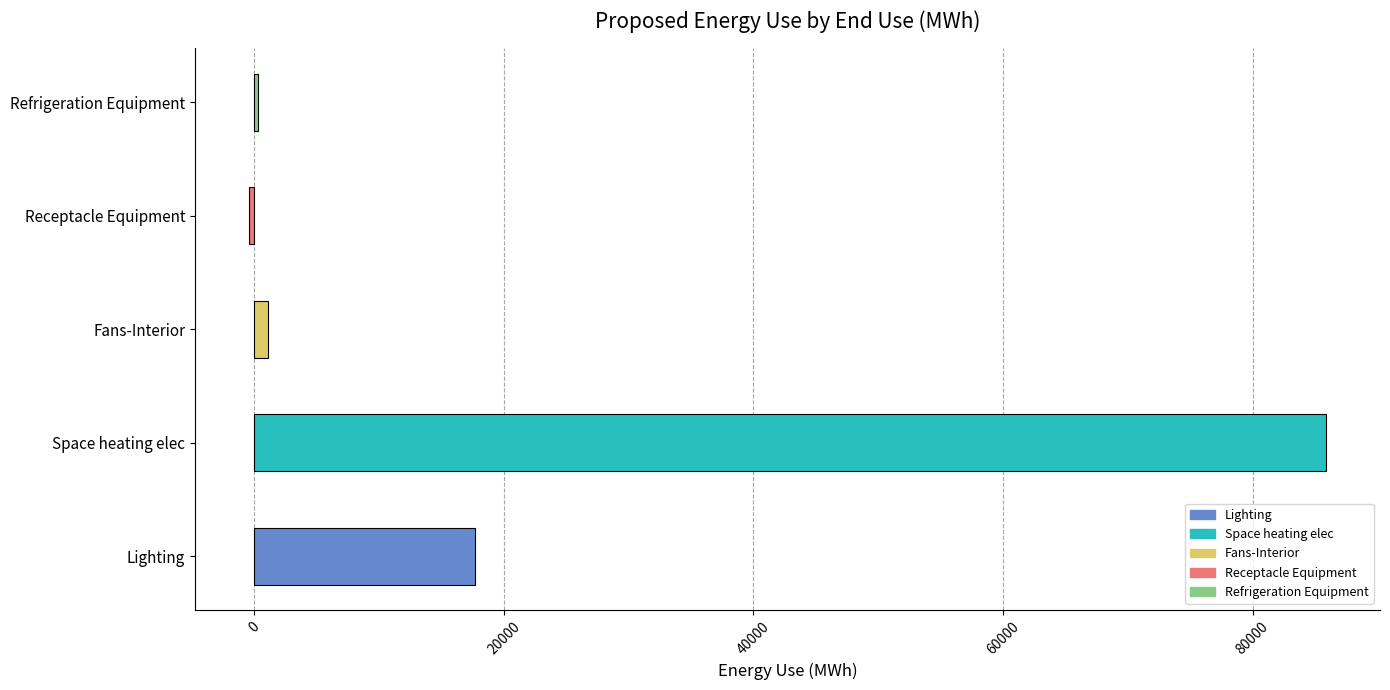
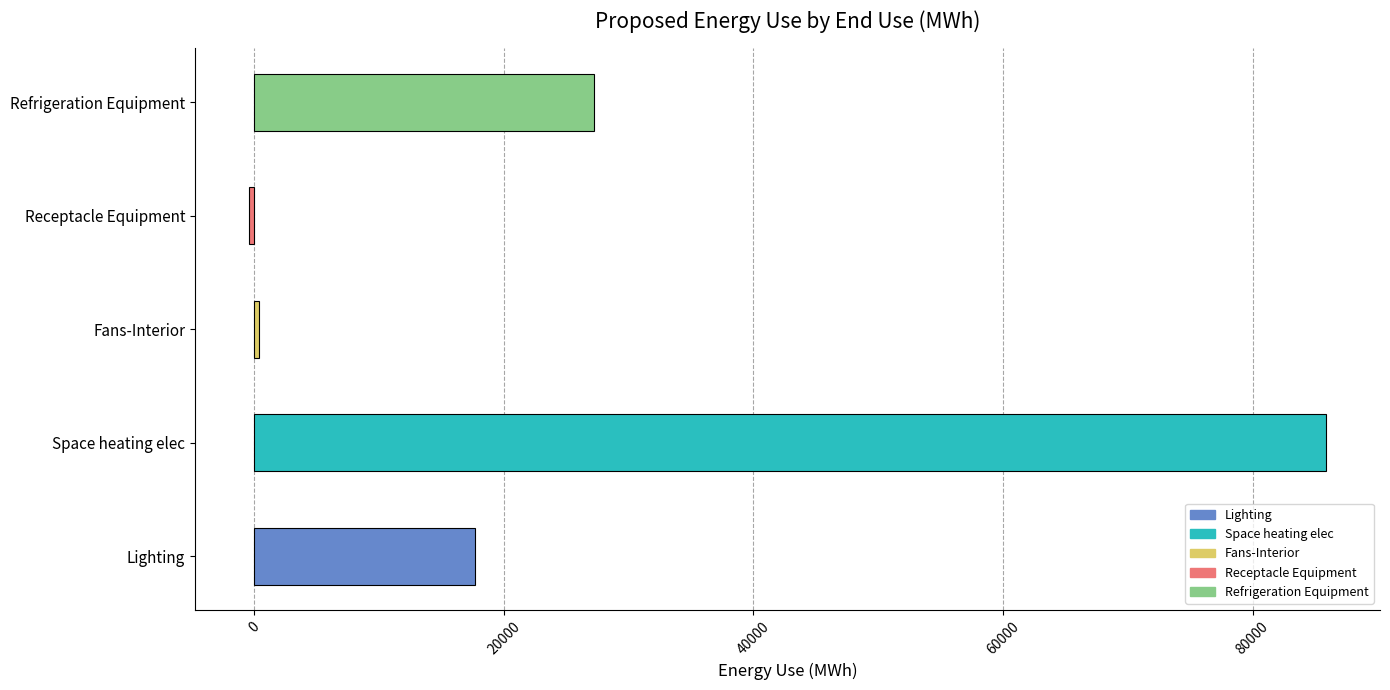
Refrigeration Equipment: 300 -> 27200
Fans-Interior: 1100 -> 400
